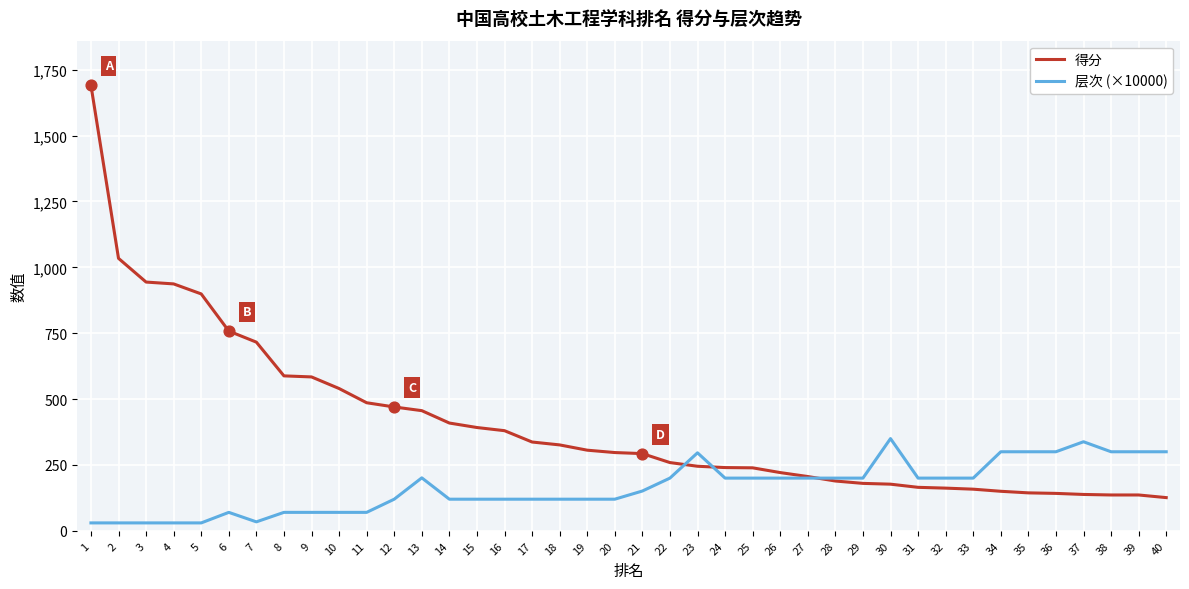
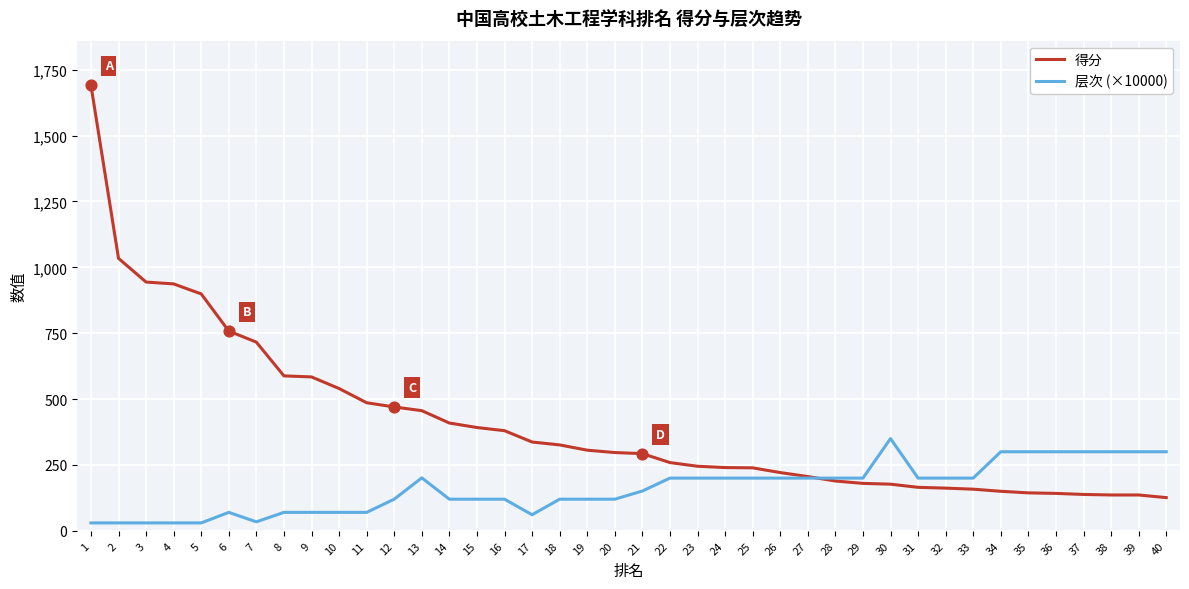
层次 (×10000), 17: 120 -> 60
层次 (×10000), 23: 300 -> 200
层次 (×10000), 37: 340 -> 300
